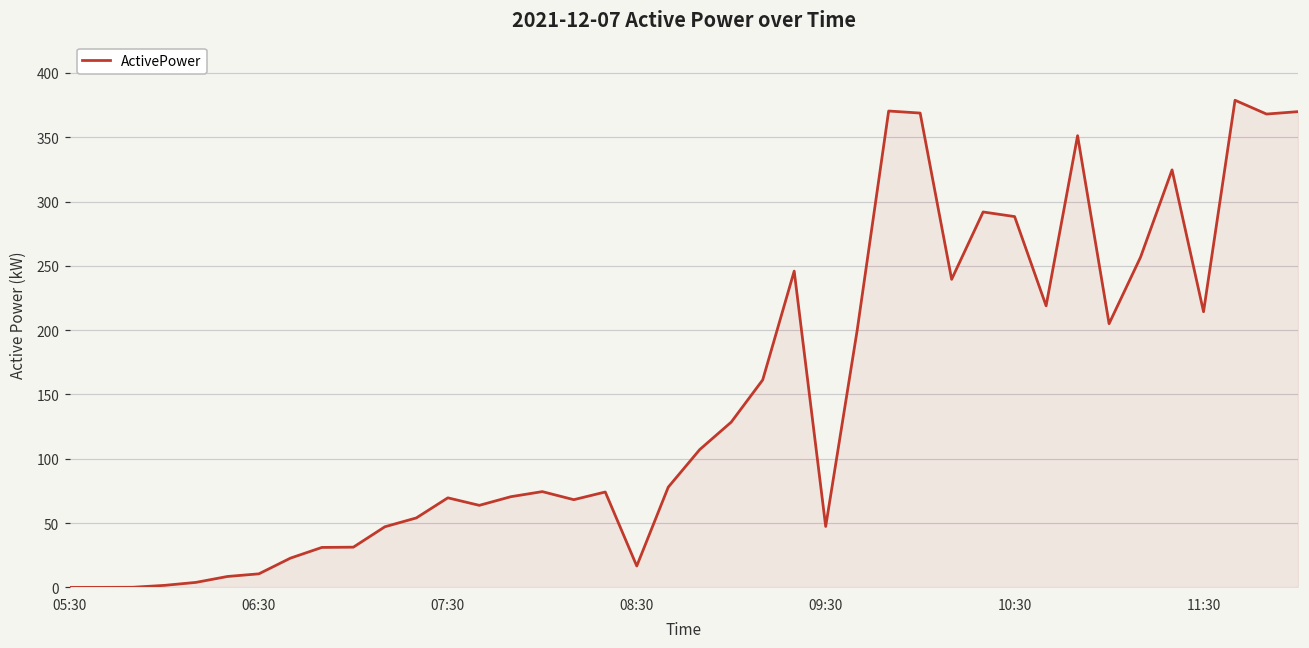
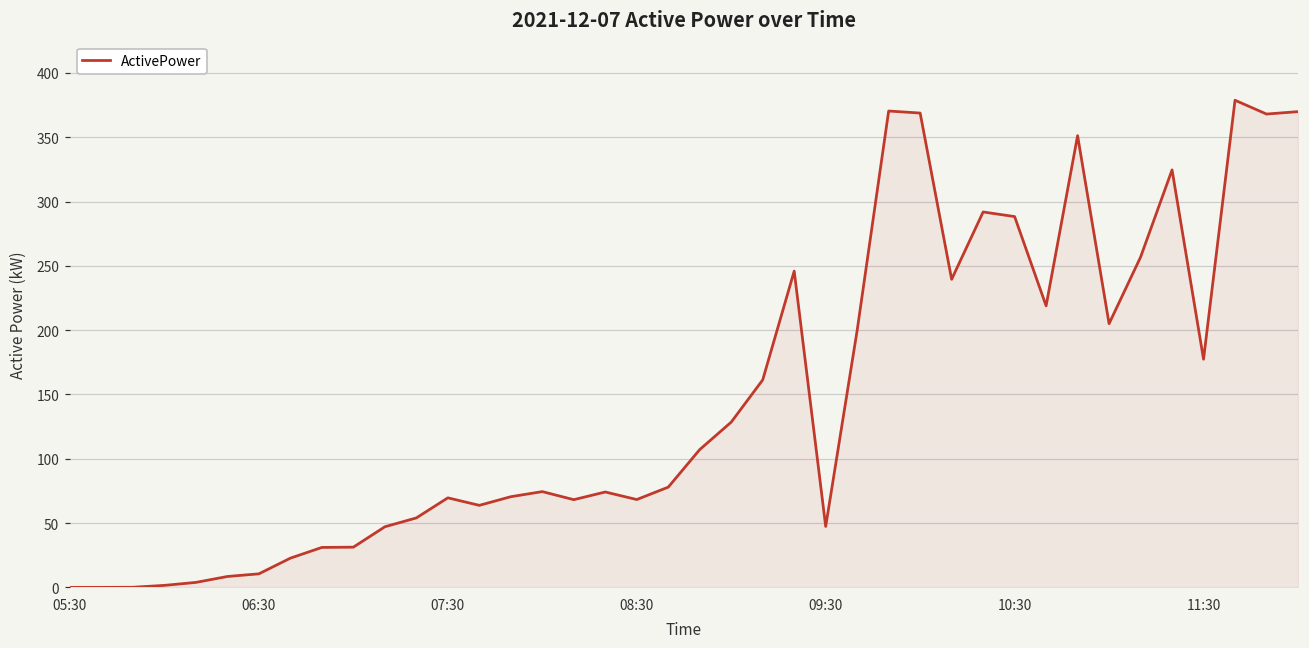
08:30: 17 -> 68
11:30: 214 -> 177
